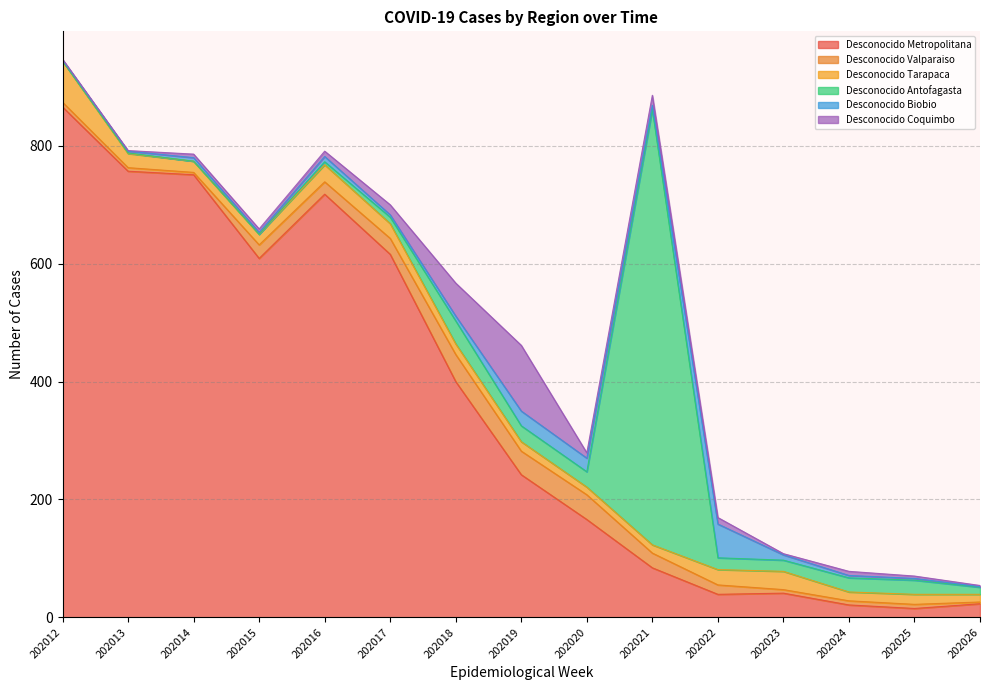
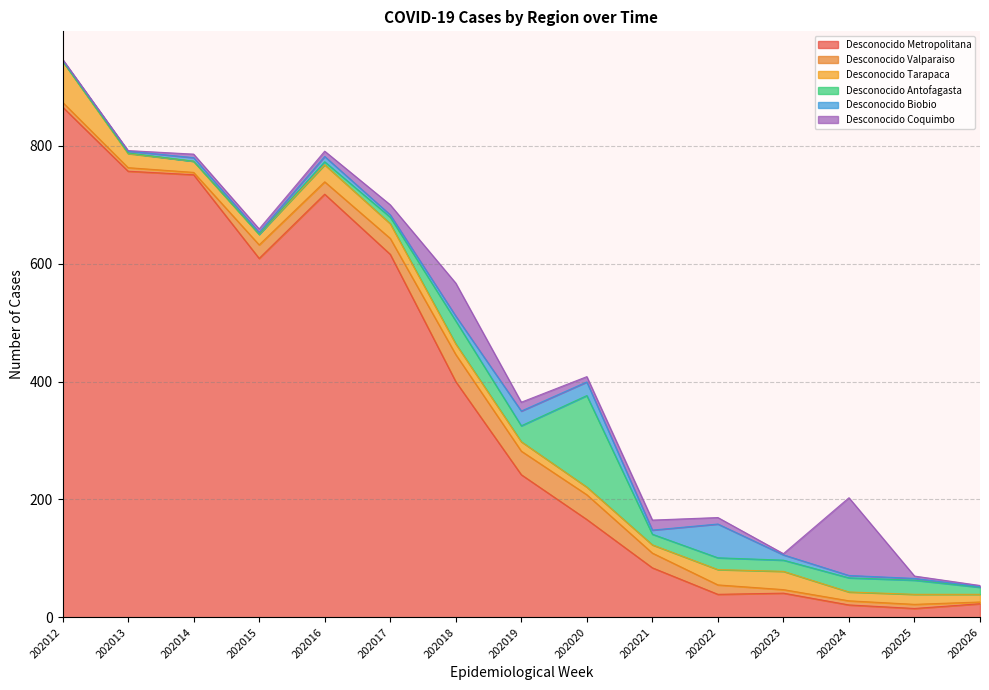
Desconocido Coquimbo, 202019: 110 -> 20
Desconocido Antofagasta, 202020: 30 -> 160
Desconocido Antofagasta, 202021: 740 -> 20
Desconocido Coquimbo, 202024: 10 -> 130
